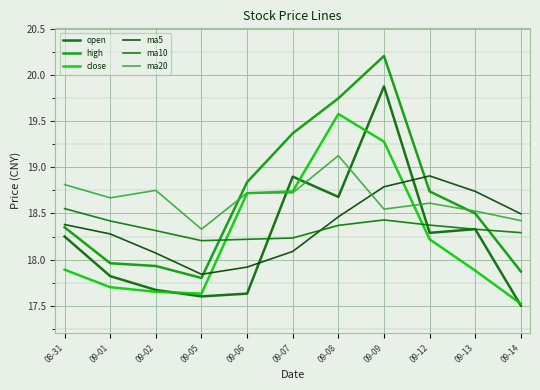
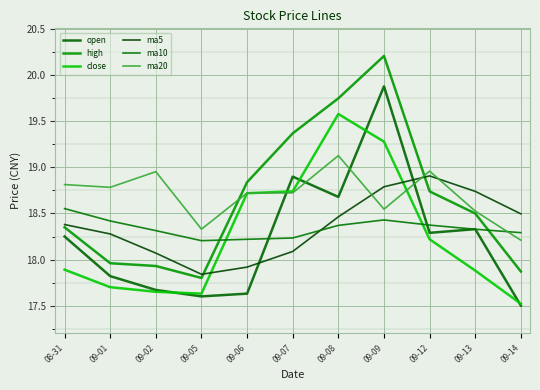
ma20, 09-01: 18.7 -> 18.8
ma20, 09-02: 18.8 -> 19.0
ma20, 09-12: 18.6 -> 19.0
ma20, 09-14: 18.4 -> 18.2
